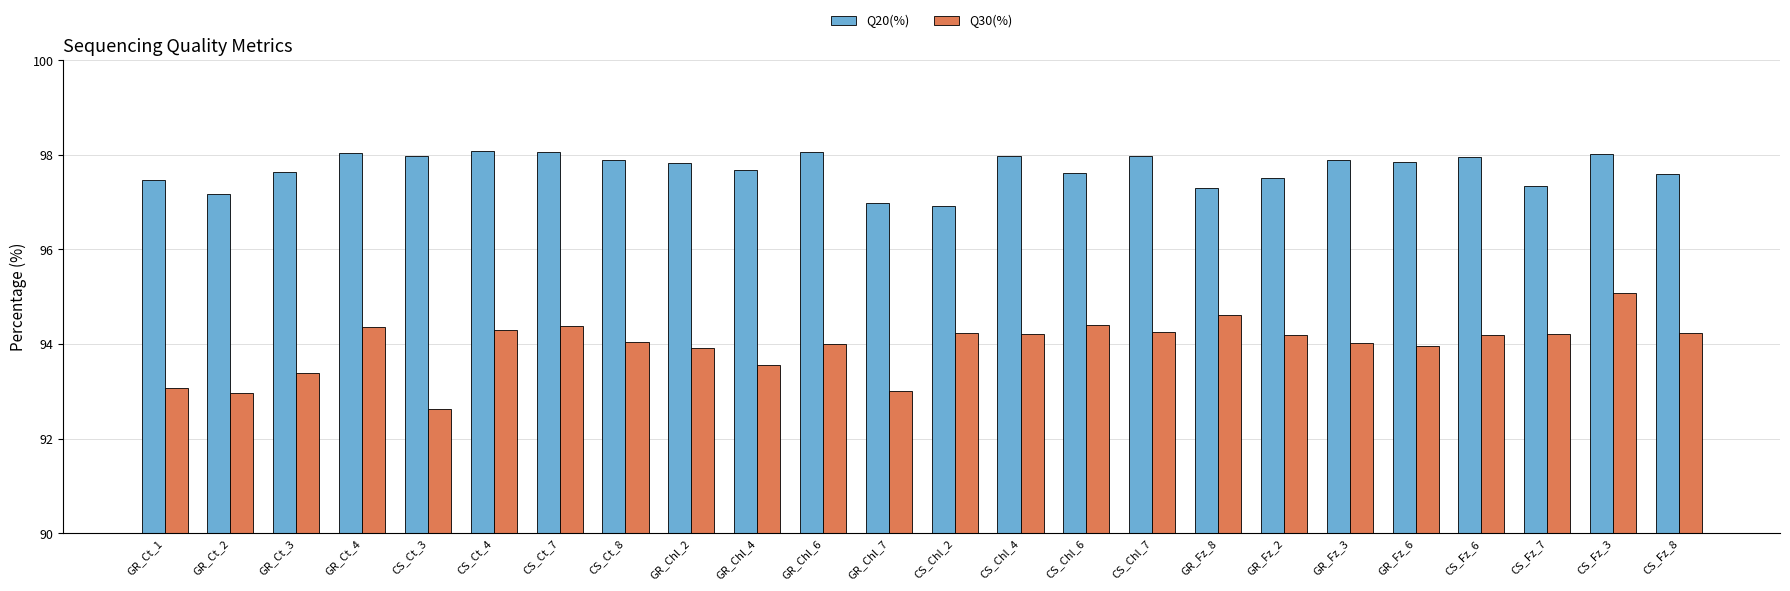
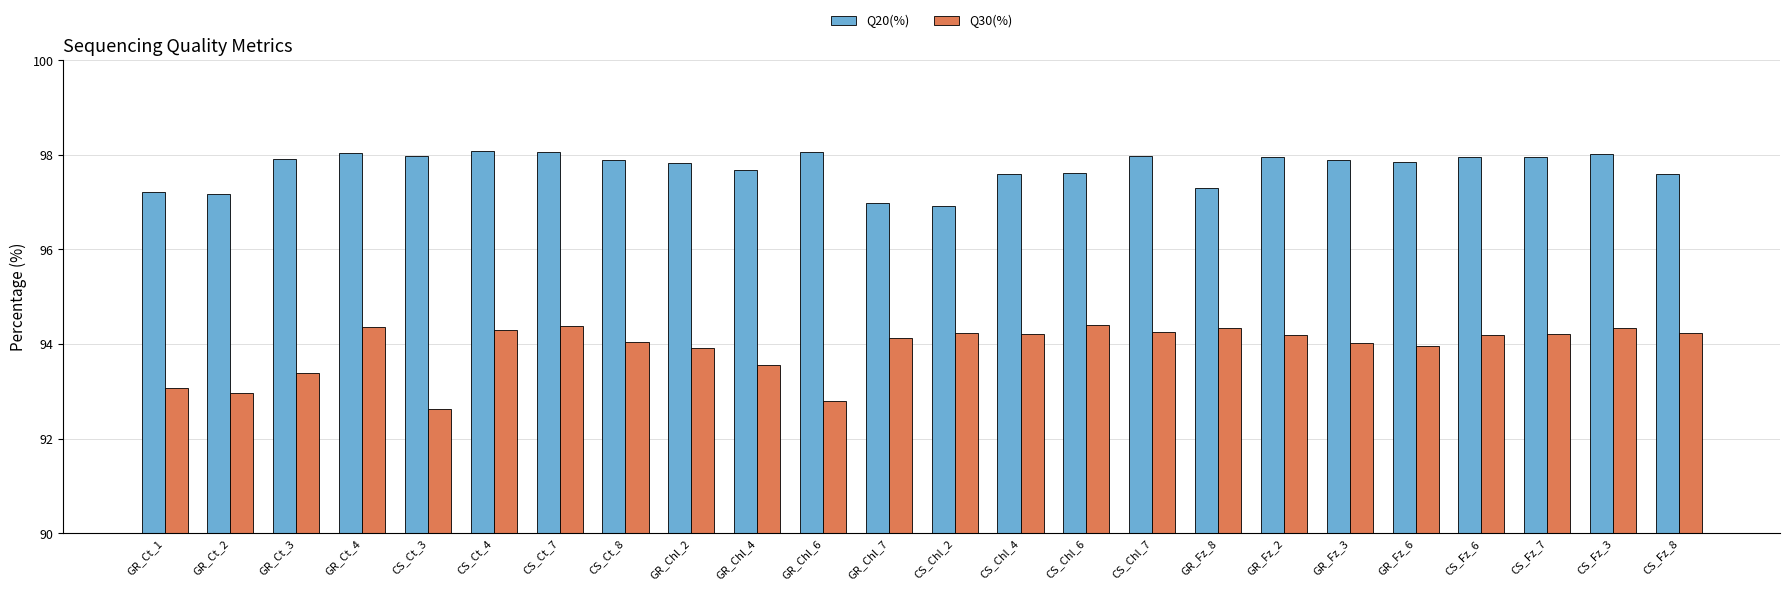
Q20(%), GR_Ct_1: 97.5 -> 97.2
Q20(%), GR_Ct_3: 97.6 -> 97.9
Q30(%), GR_Chl_6: 94.0 -> 92.8
Q30(%), GR_Chl_7: 93.0 -> 94.1
Q20(%), CS_Chl_4: 98.0 -> 97.6
Q30(%), GR_Fz_8: 94.6 -> 94.3
Q20(%), GR_Fz_2: 97.5 -> 98.0
Q20(%), CS_Fz_7: 97.4 -> 98.0
Q30(%), CS_Fz_3: 95.1 -> 94.4
